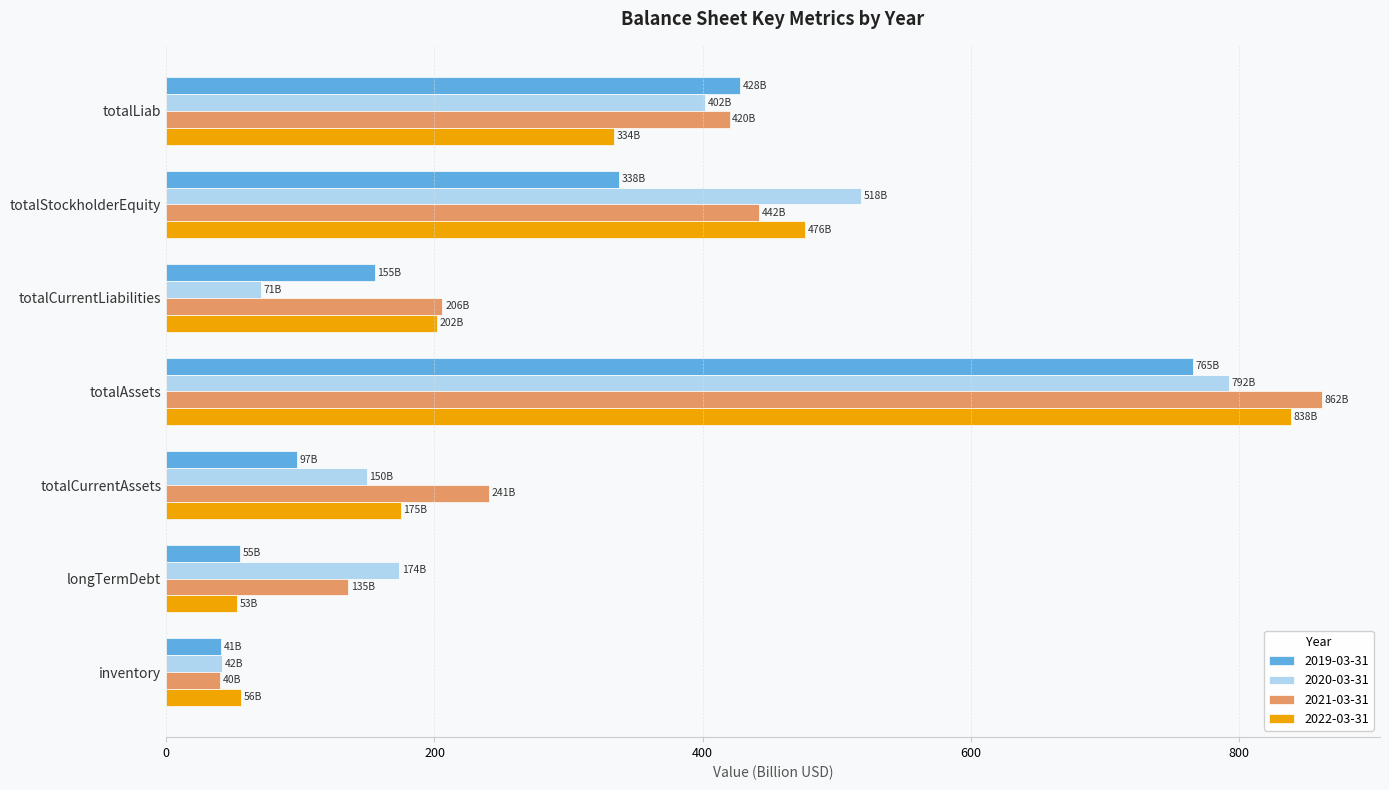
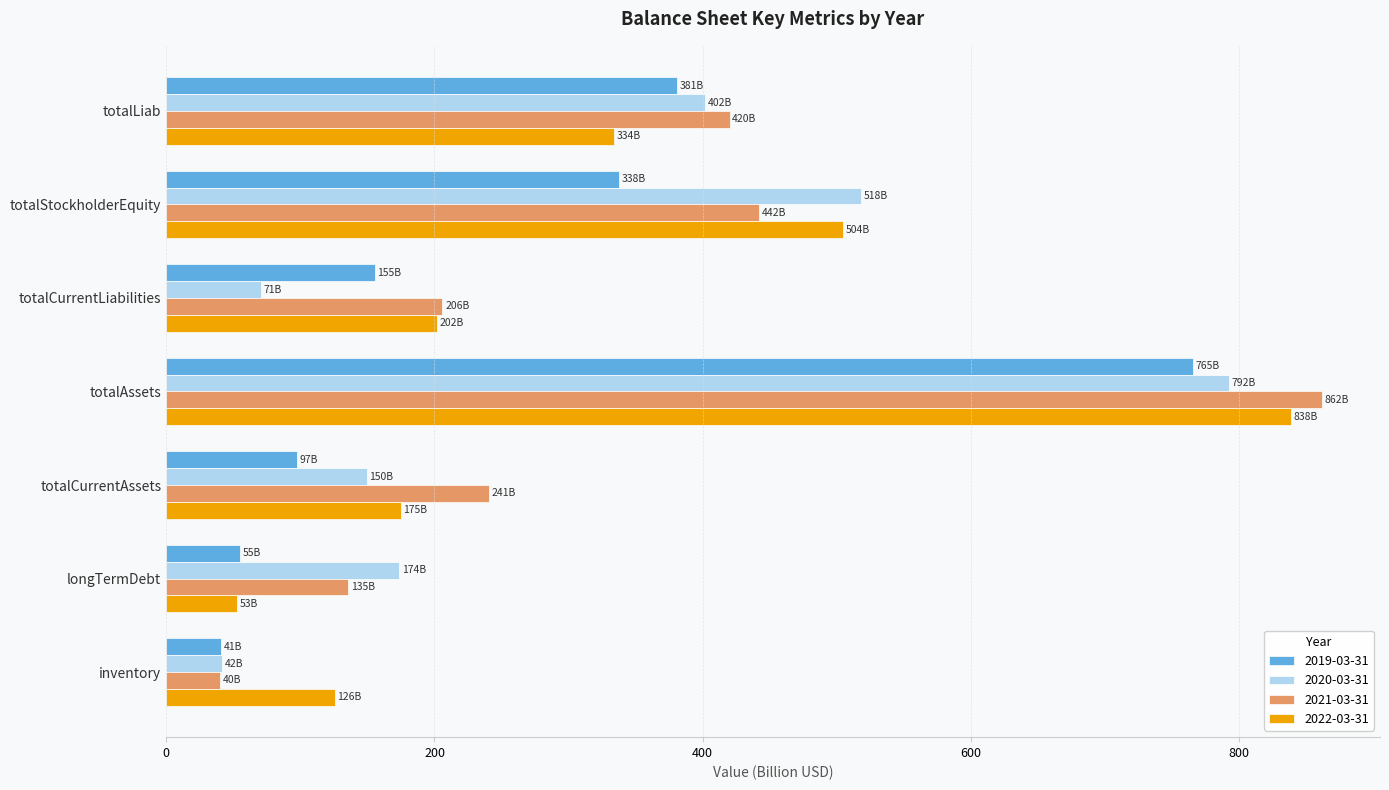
2019-03-31, totalLiab: 428B -> 381B
2022-03-31, totalStockholderEquity: 476B -> 504B
2022-03-31, inventory: 56B -> 126B
